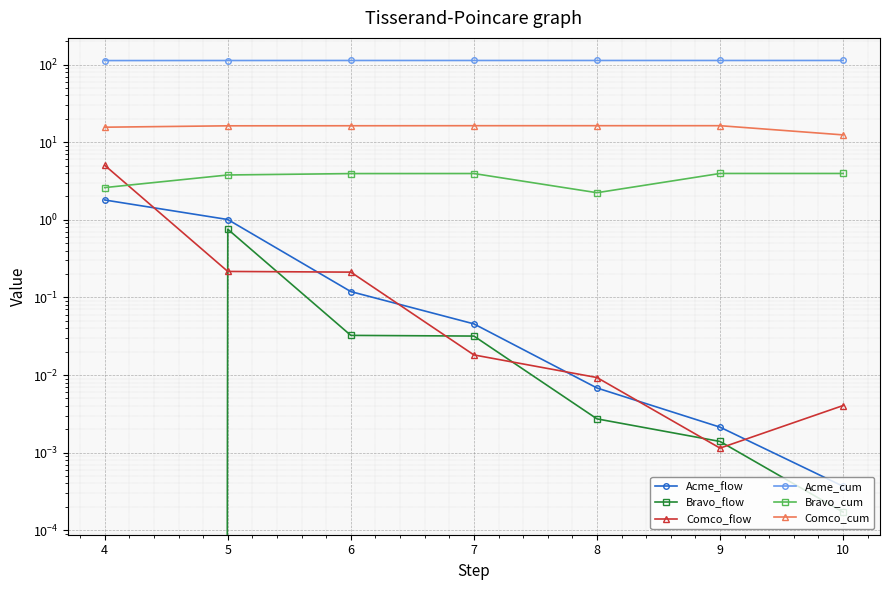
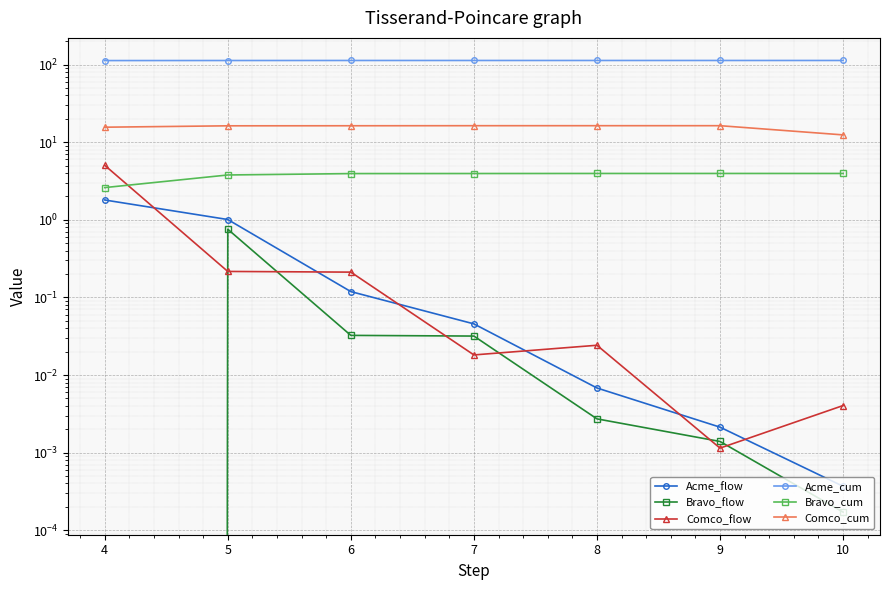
Comco_flow, 8: 0.009 -> 0.024
Bravo_cum, 8: 2.2 -> 4
